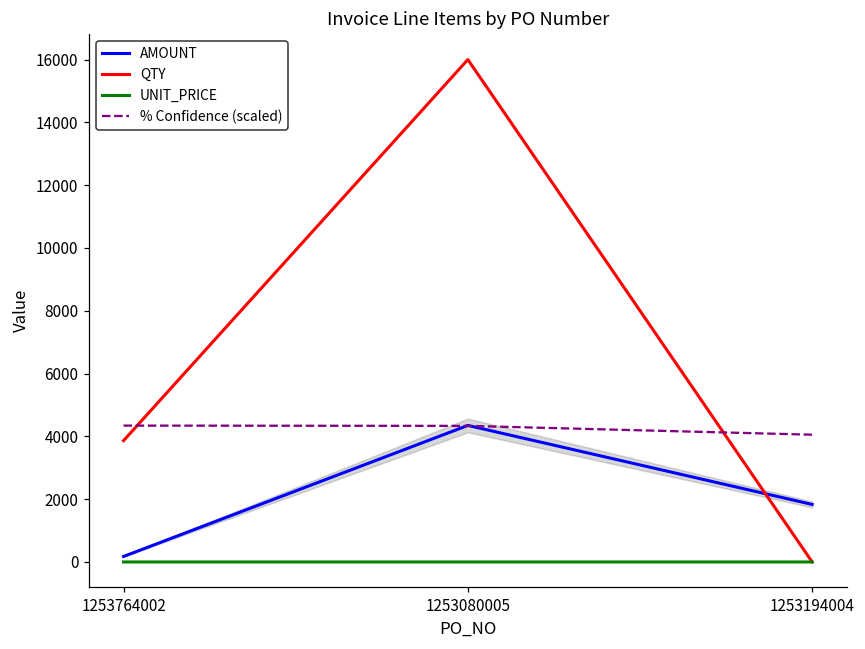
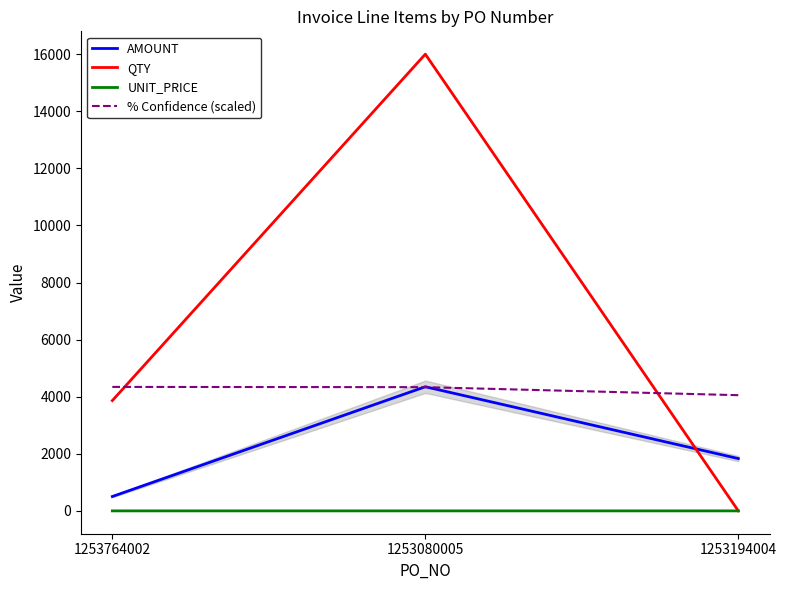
AMOUNT, 1253764002: 200 -> 500
